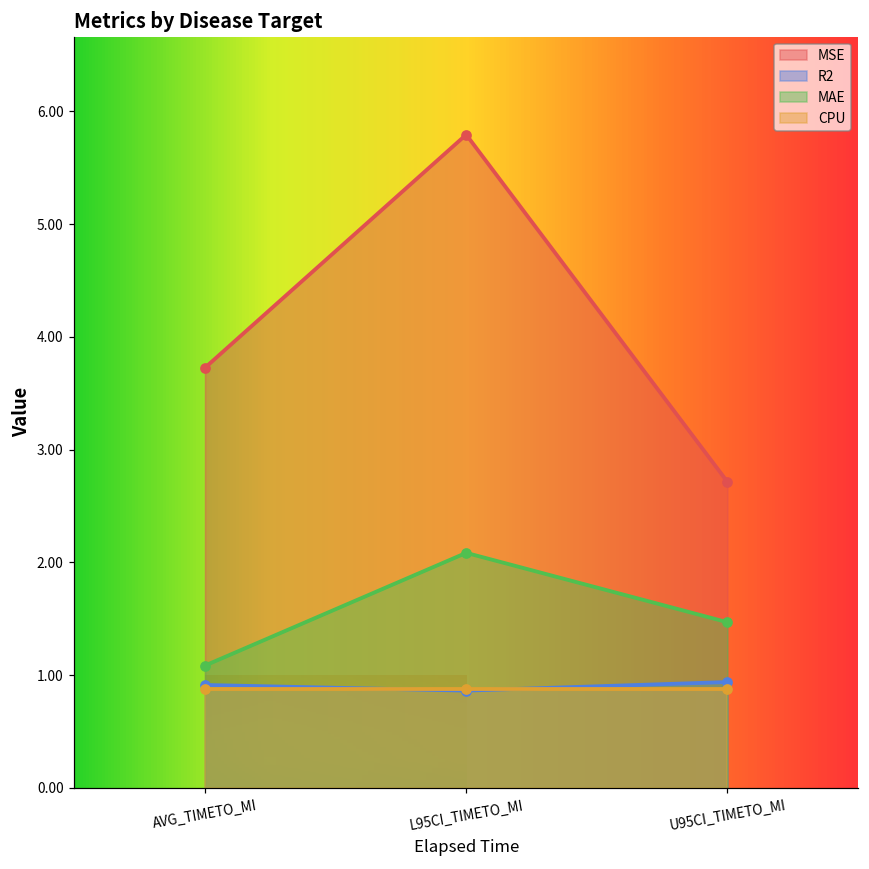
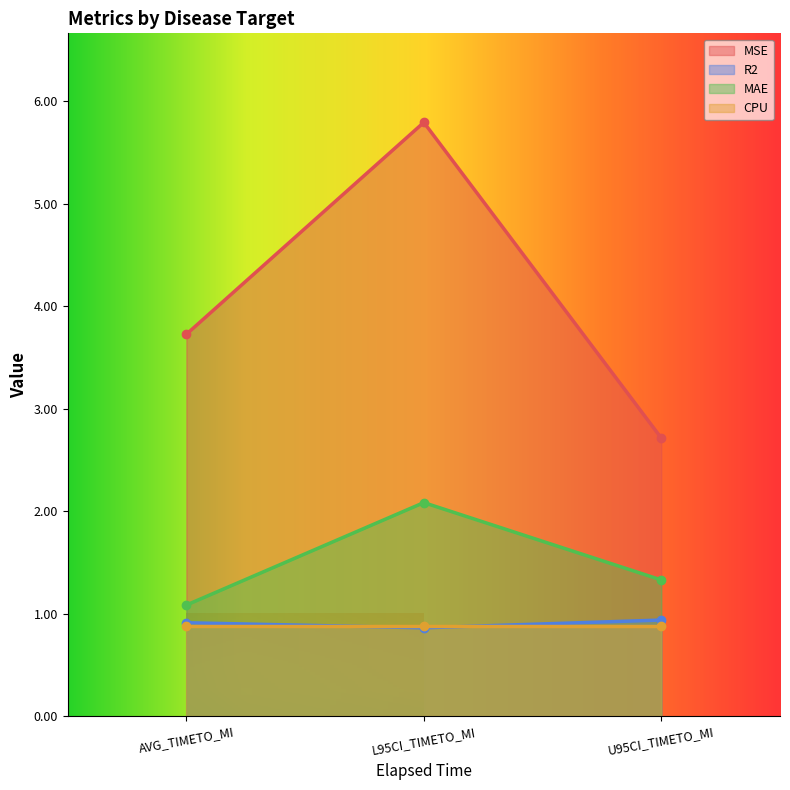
MAE, U95CI_TIMETO_MI: 1.47 -> 1.33
